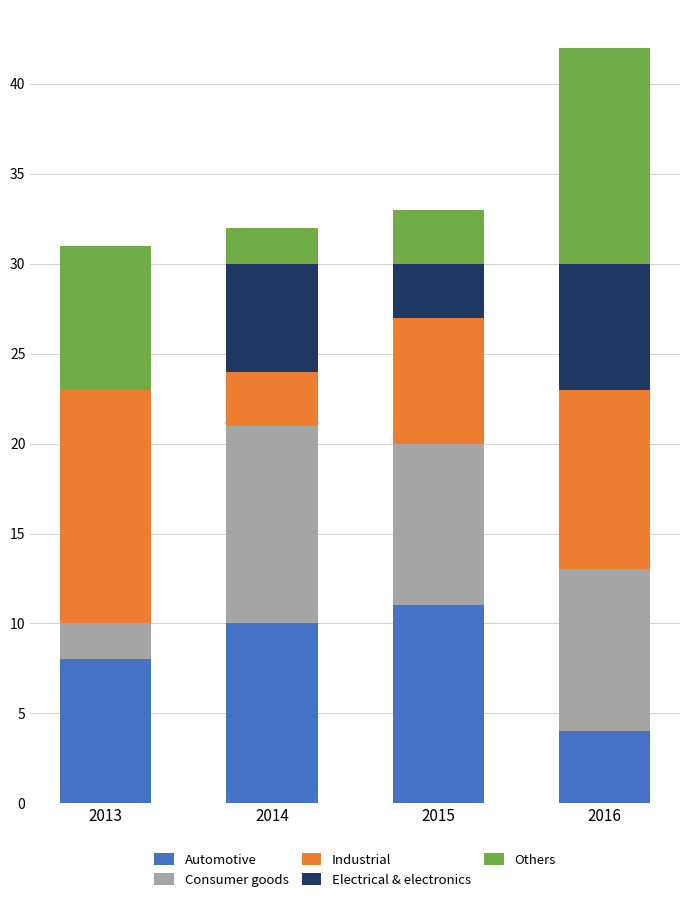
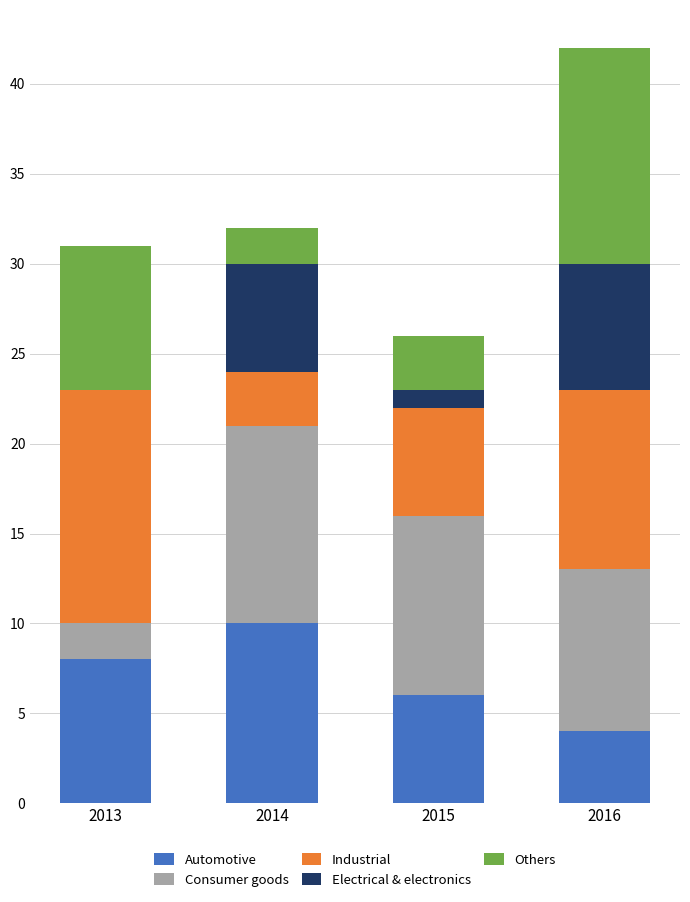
Automotive, 2015: 11 -> 6
Consumer goods, 2015: 9 -> 10
Industrial, 2015: 7 -> 6
Electrical & electronics, 2015: 3 -> 1
